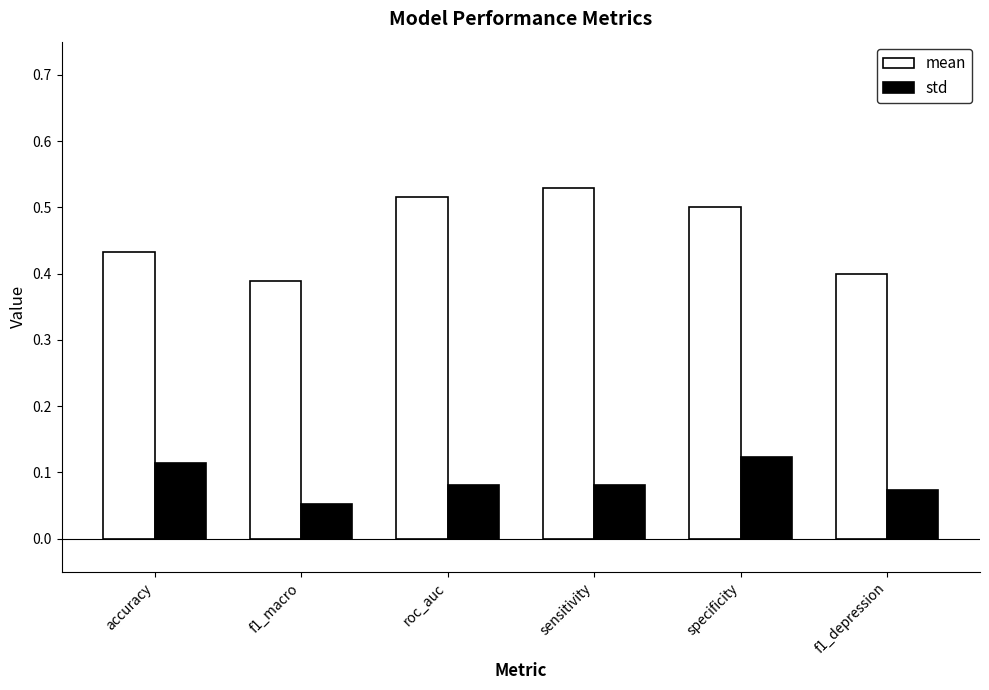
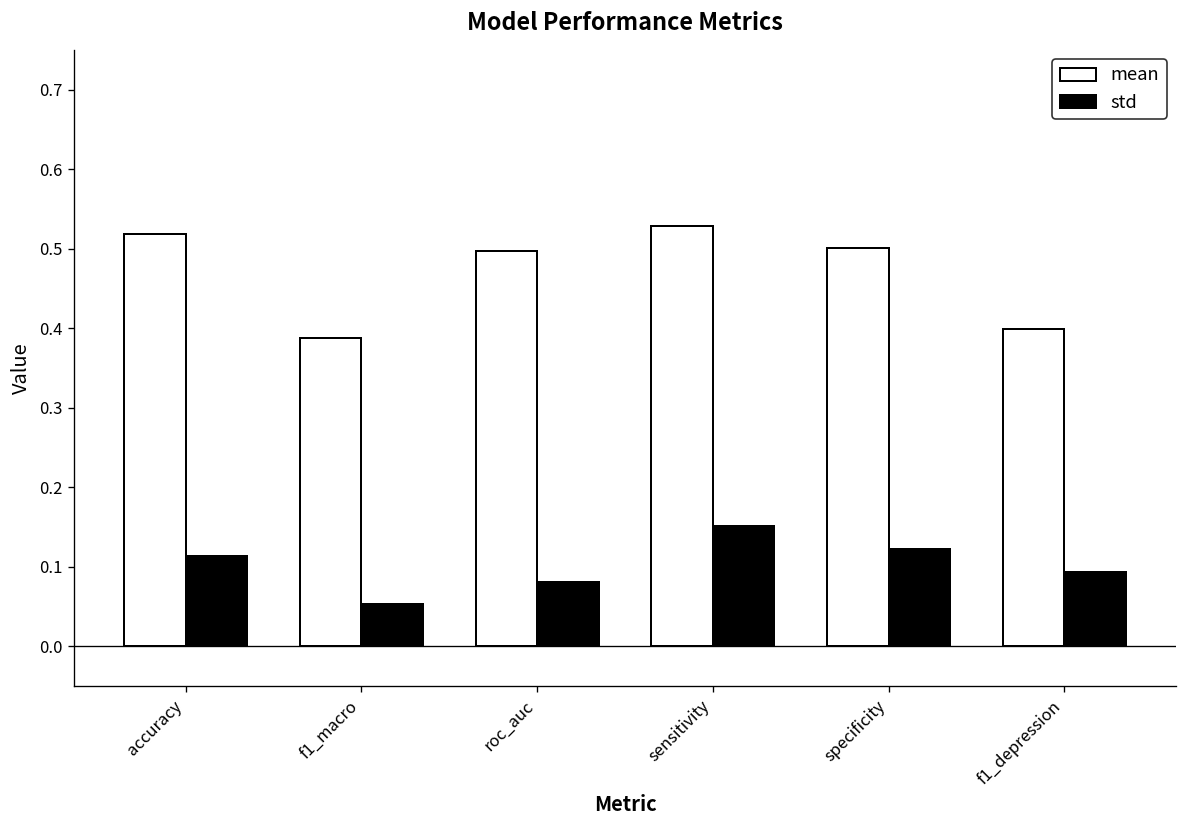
mean, accuracy: 0.43 -> 0.52
mean, roc_auc: 0.52 -> 0.50
std, sensitivity: 0.08 -> 0.15
std, f1_depression: 0.07 -> 0.09
